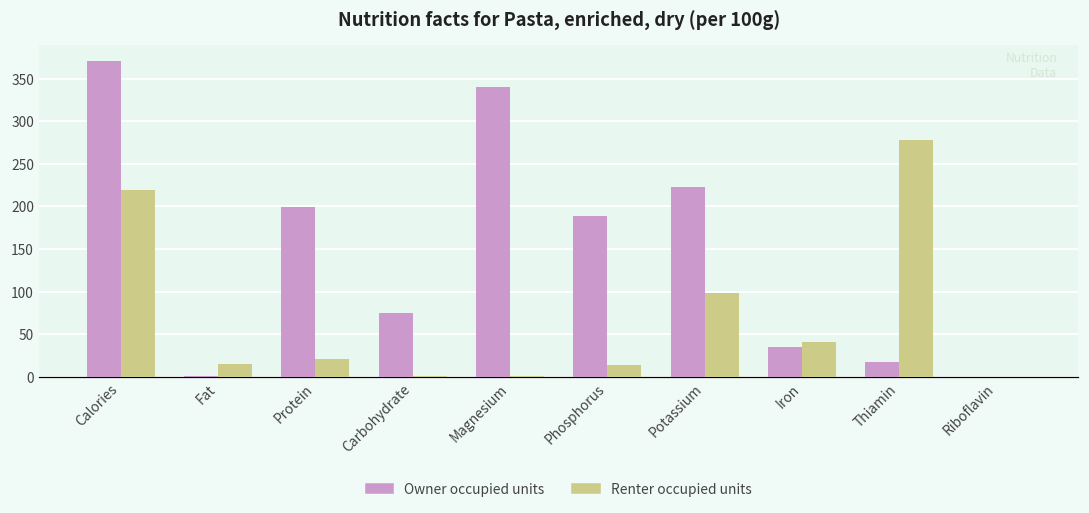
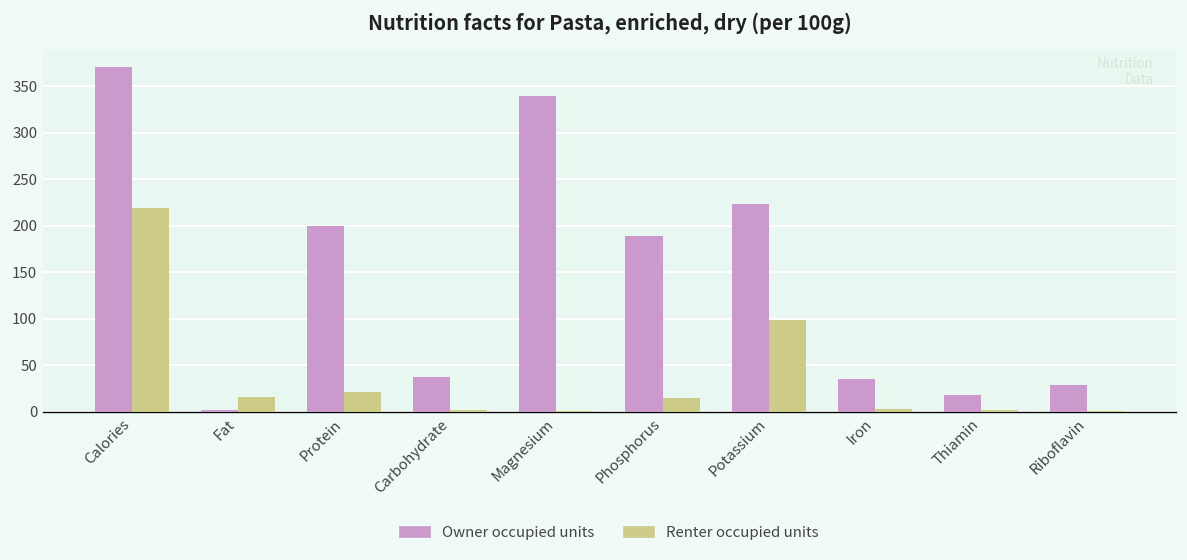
Owner occupied units, Carbohydrate: 70 -> 40
Renter occupied units, Iron: 40 -> 0
Renter occupied units, Thiamin: 280 -> 0
Owner occupied units, Riboflavin: 0 -> 30
